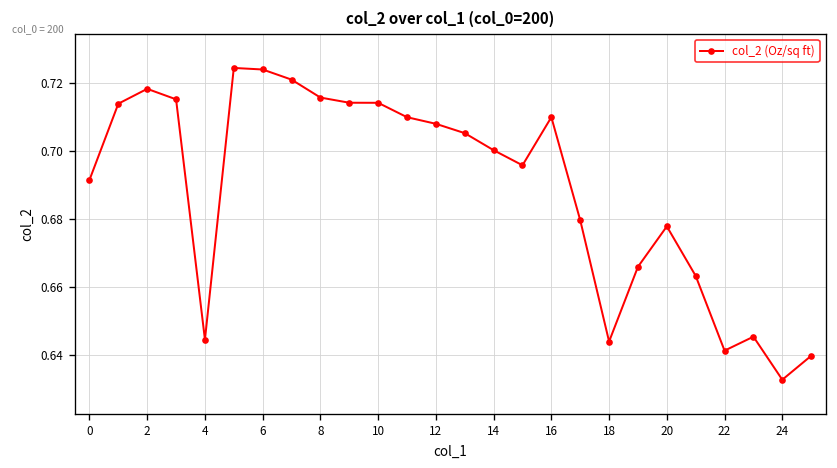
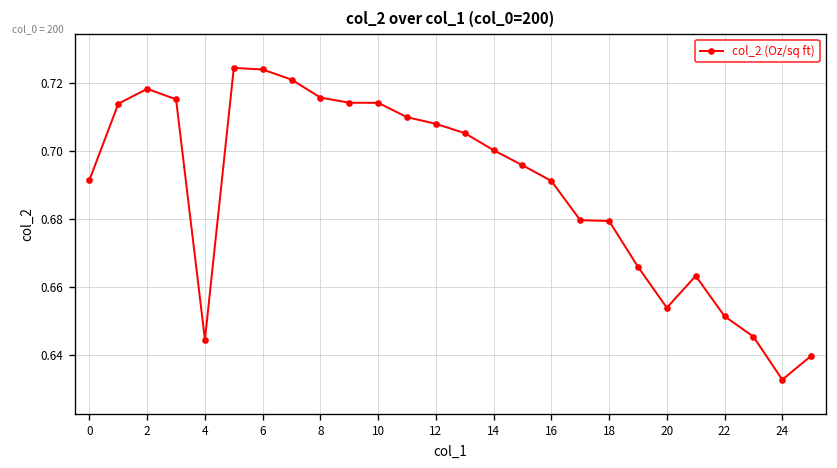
16: 0.710 -> 0.691
18: 0.644 -> 0.679
20: 0.678 -> 0.654
22: 0.641 -> 0.651
